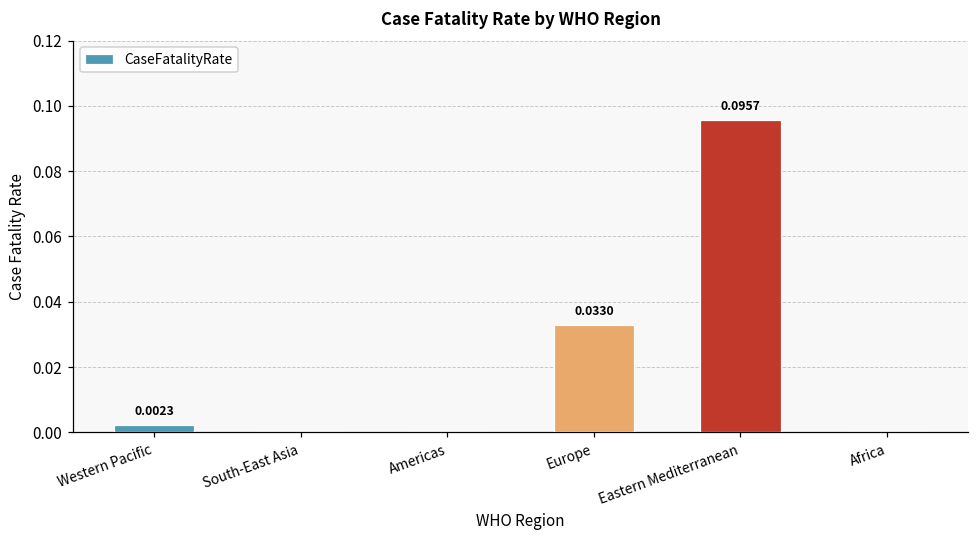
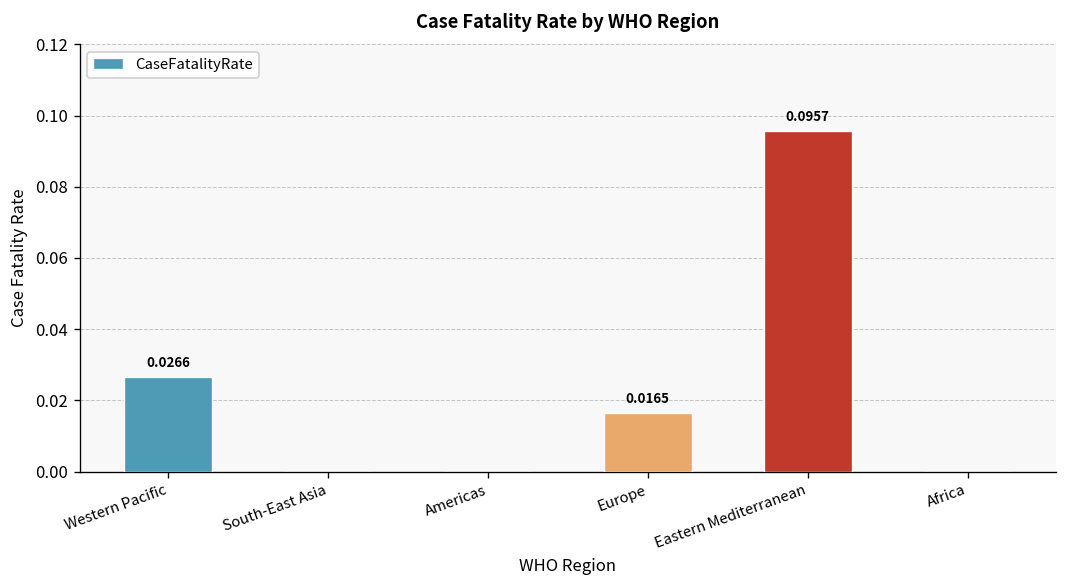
Western Pacific: 0.0023 -> 0.0266
Europe: 0.0330 -> 0.0165
